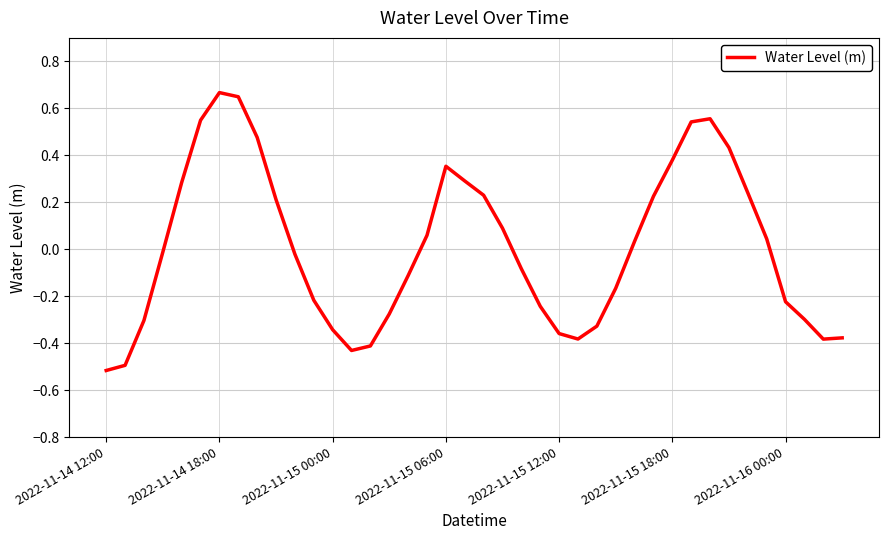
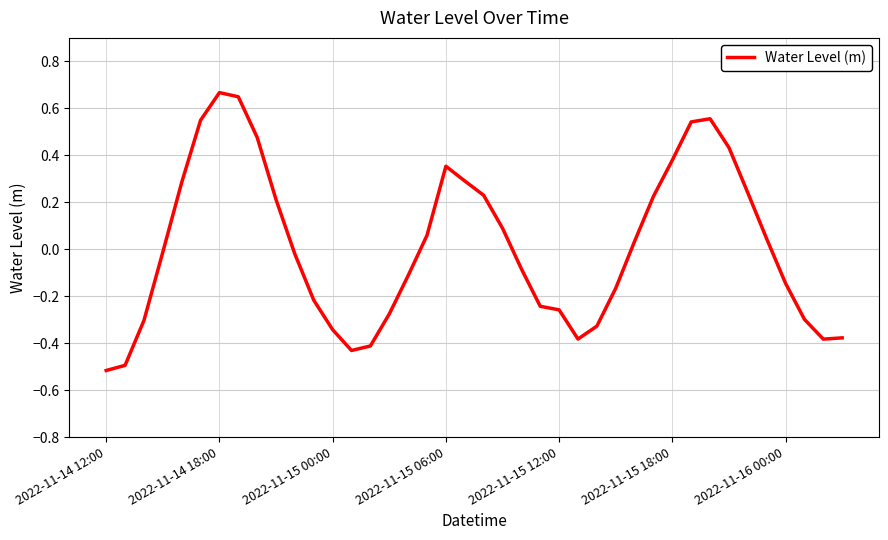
2022-11-15 12:00: -0.36 -> -0.26
2022-11-16 00:00: -0.22 -> -0.15
